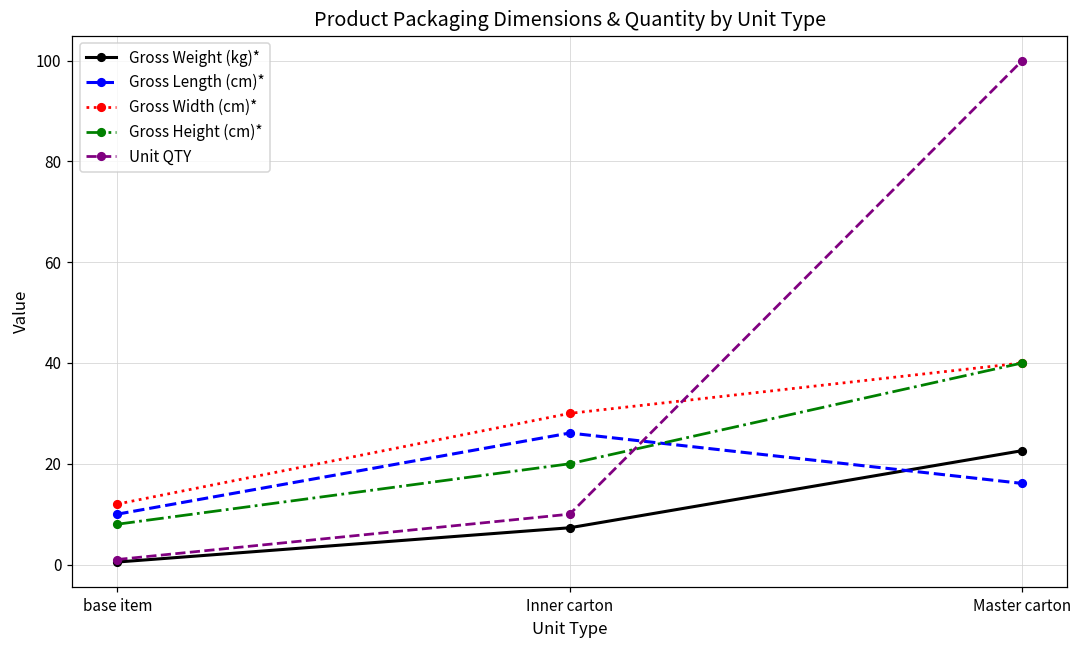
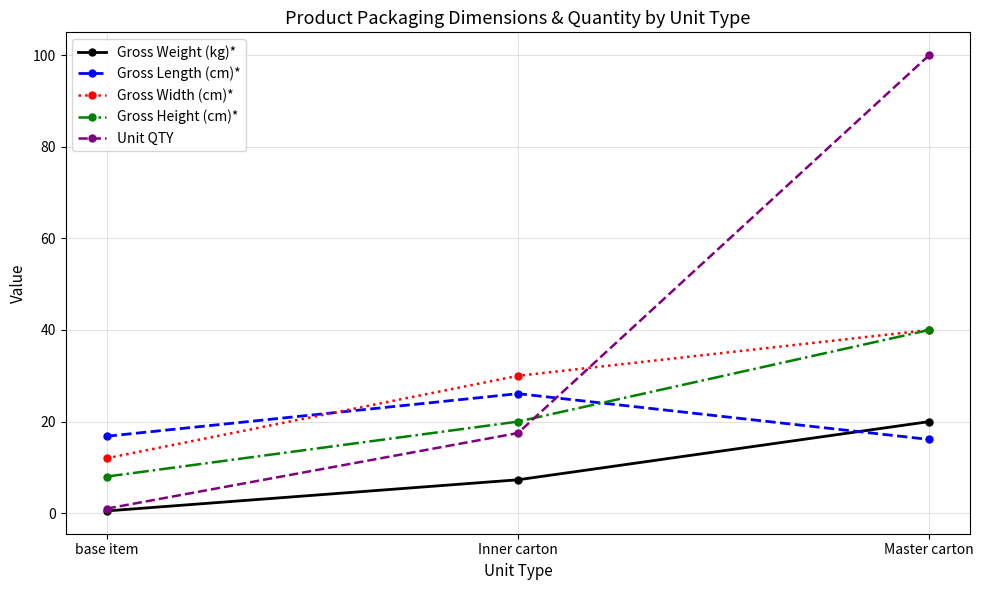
Gross Length (cm)*, base item: 10 -> 17
Unit QTY, Inner carton: 10 -> 18
Gross Weight (kg)*, Master carton: 23 -> 20
